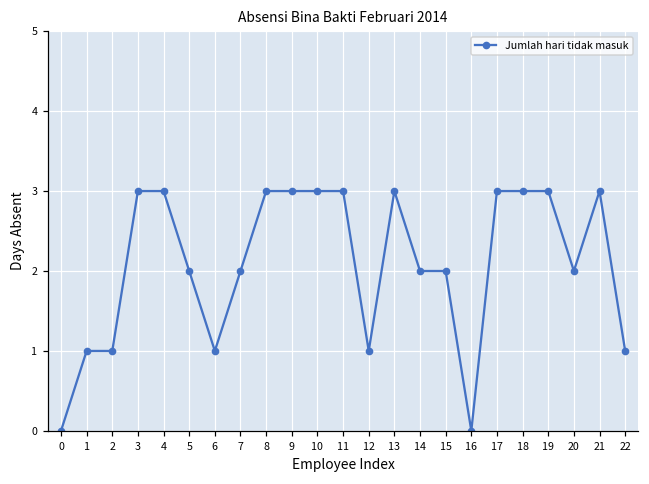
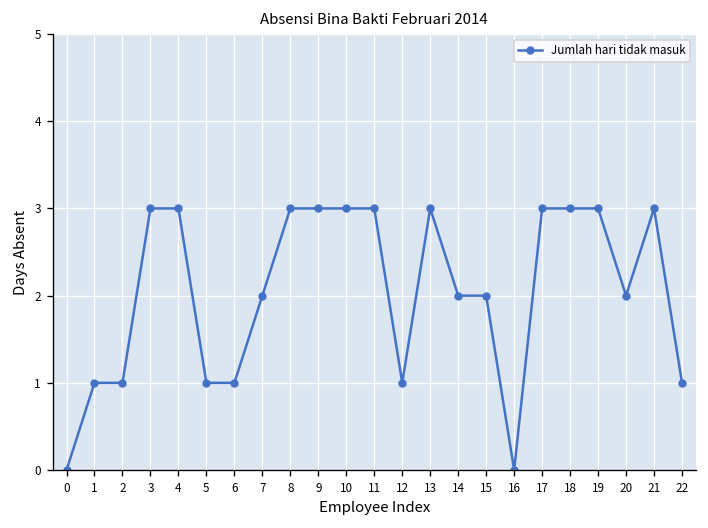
5: 2 -> 1
